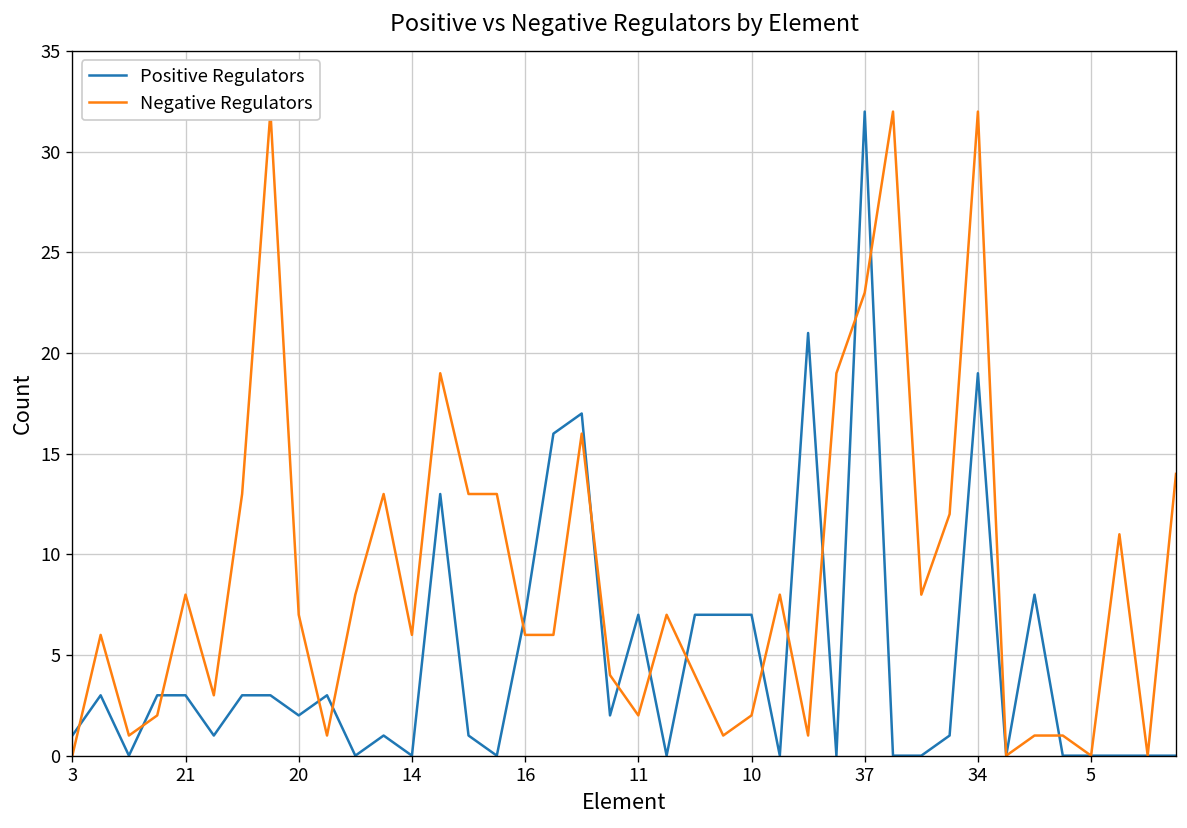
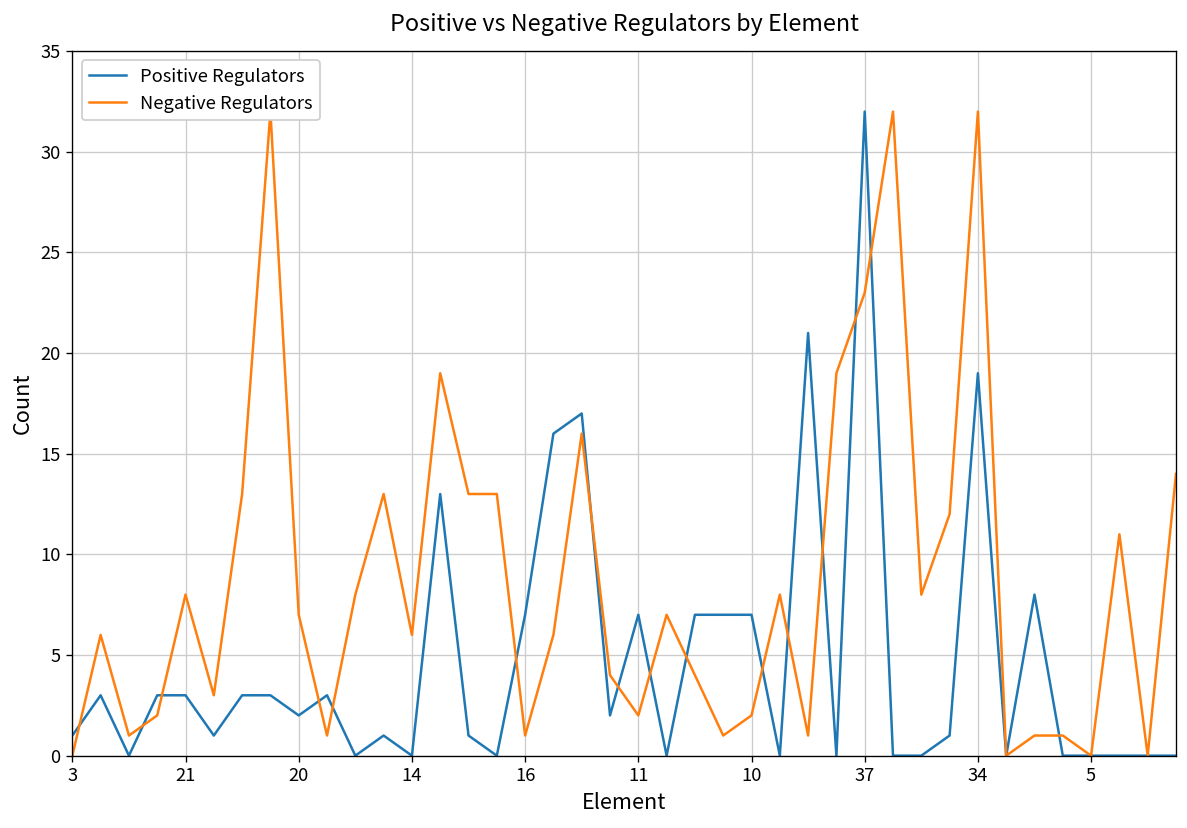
Negative Regulators, 16: 6 -> 1
